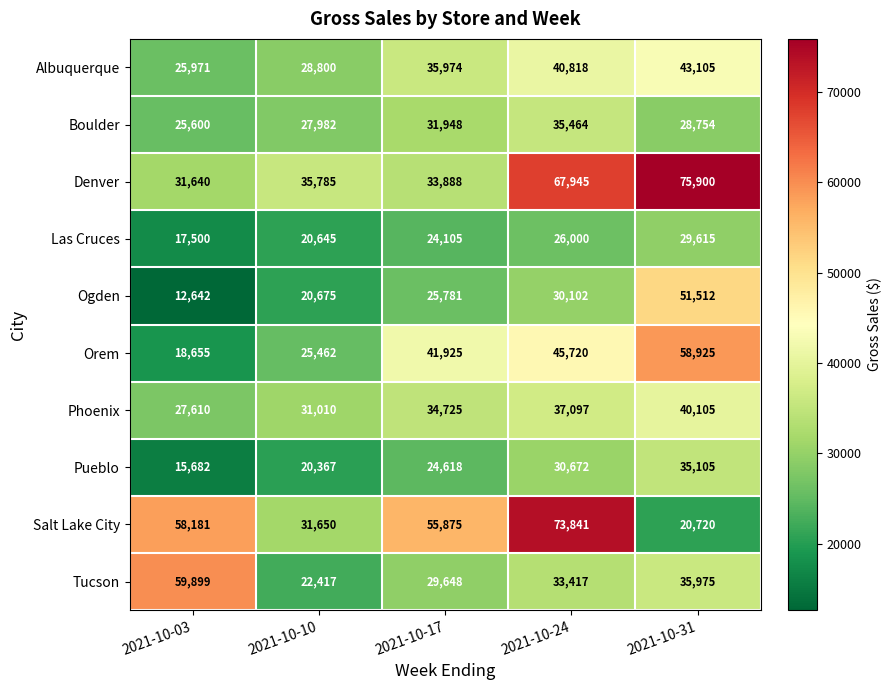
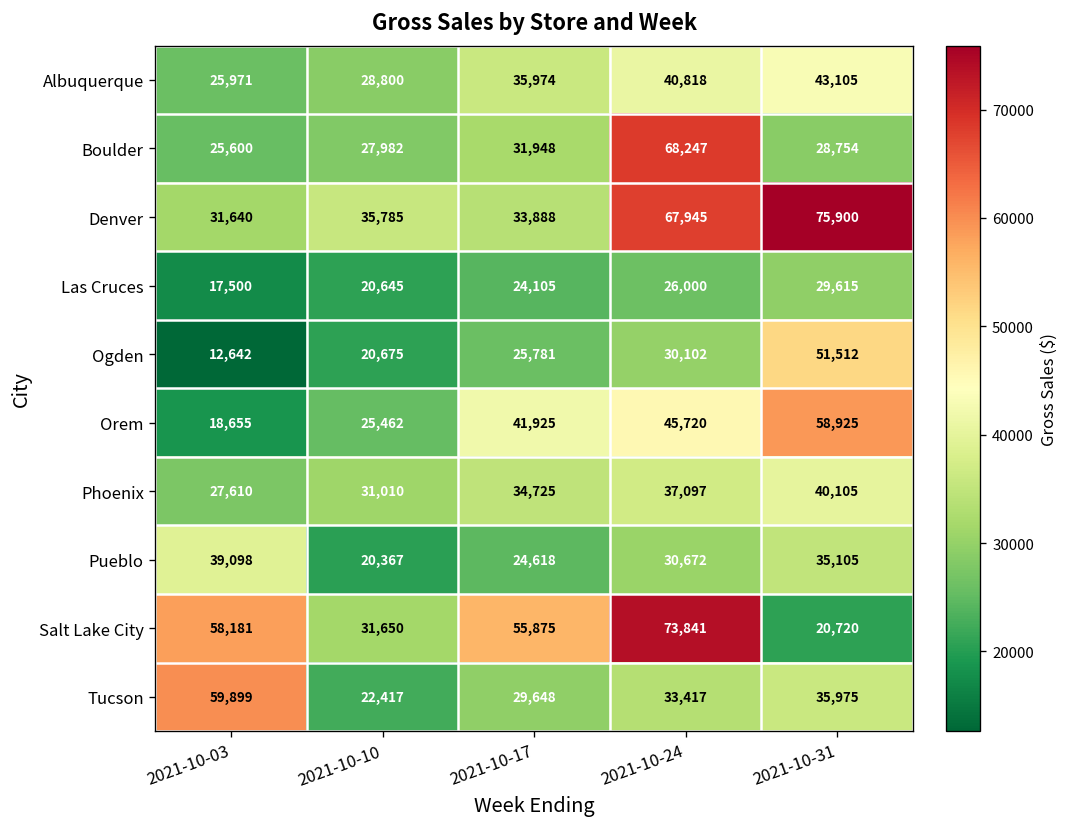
Boulder, 2021-10-24: 35,464 -> 68,247
Pueblo, 2021-10-03: 15,682 -> 39,098
